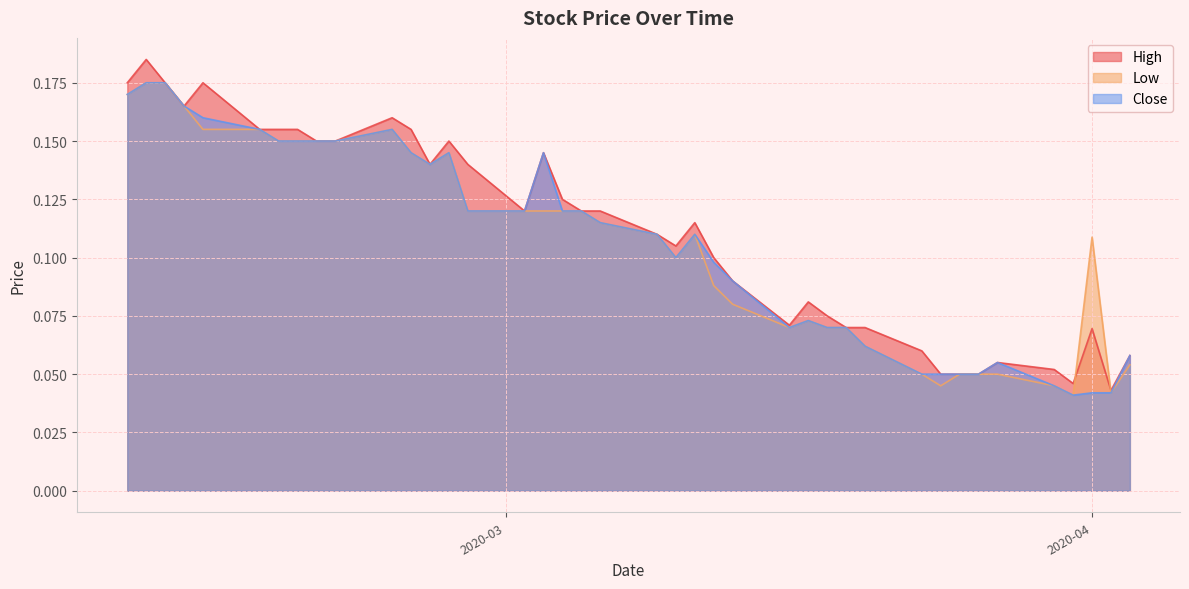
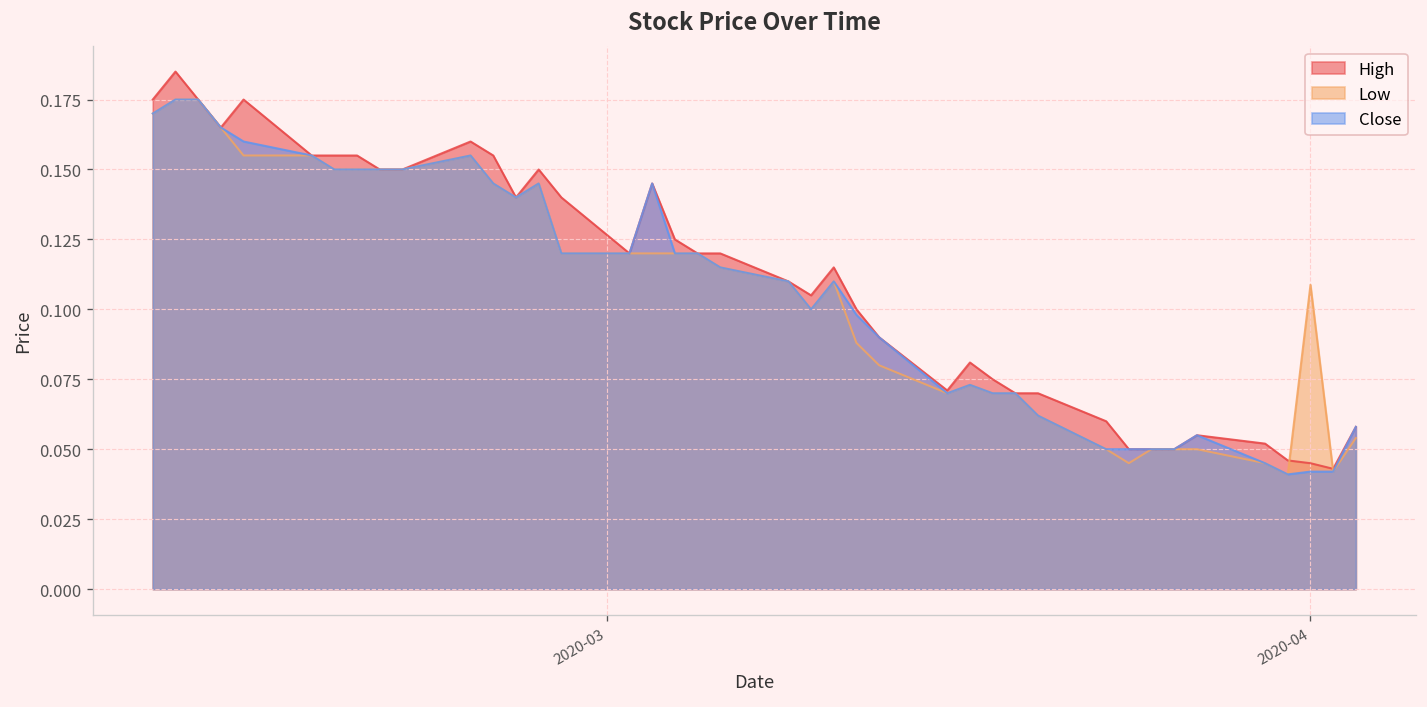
High, 2020-04: 0.070 -> 0.045
